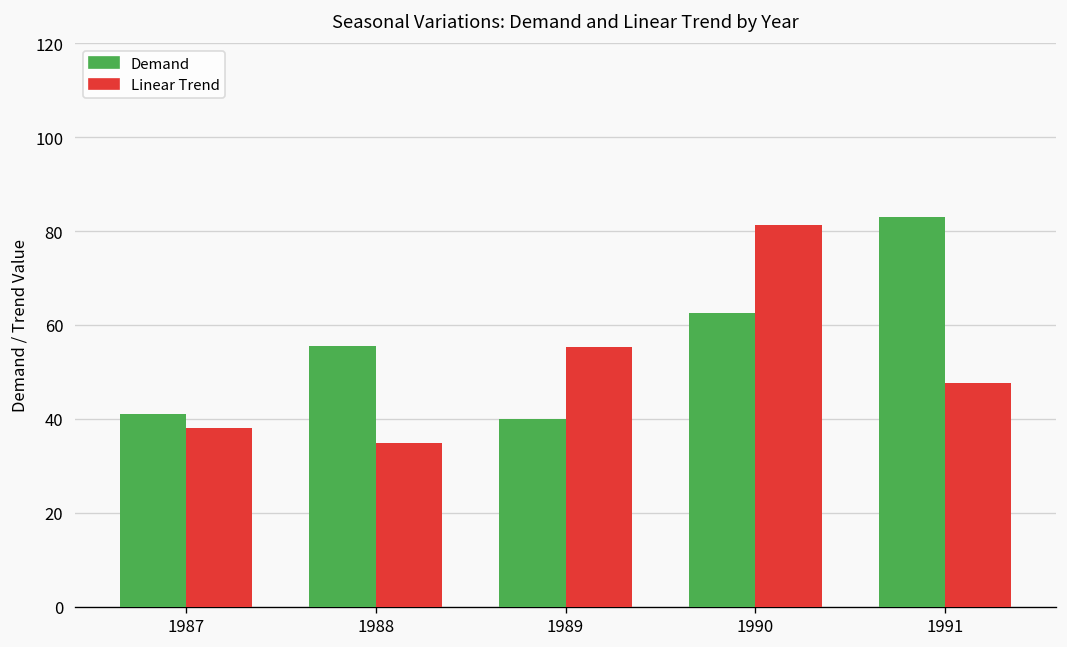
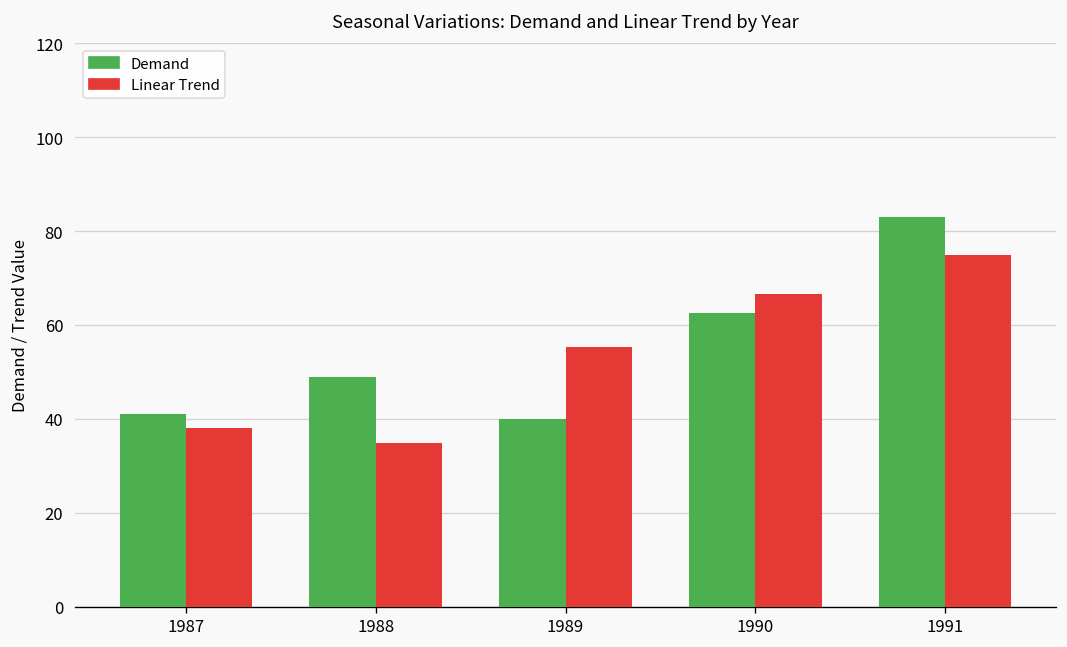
Demand, 1988: 56 -> 49
Linear Trend, 1990: 81 -> 67
Linear Trend, 1991: 48 -> 75
